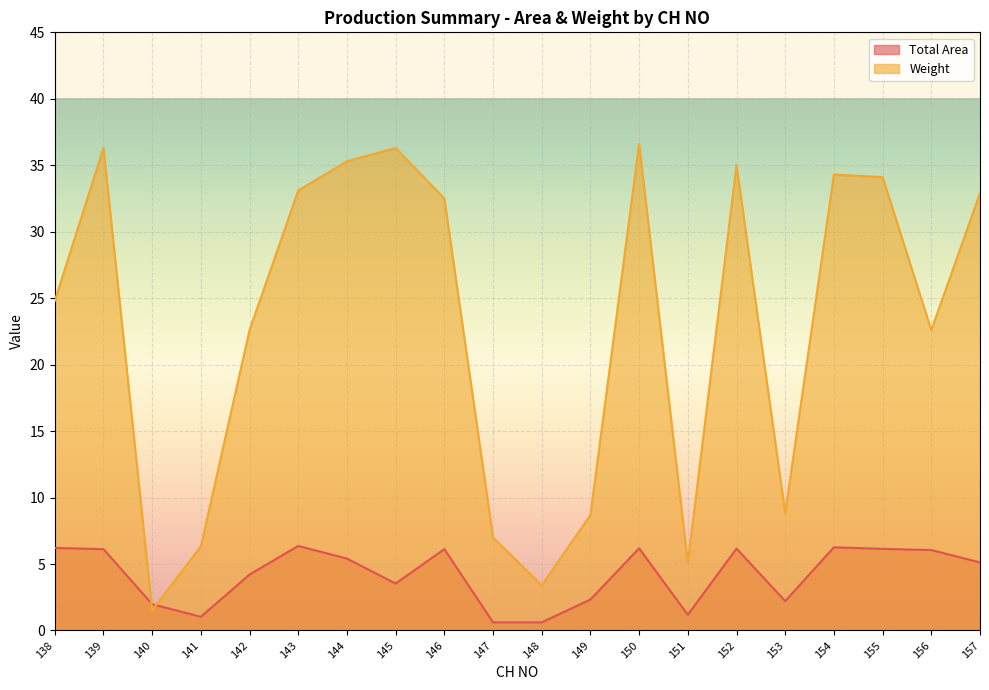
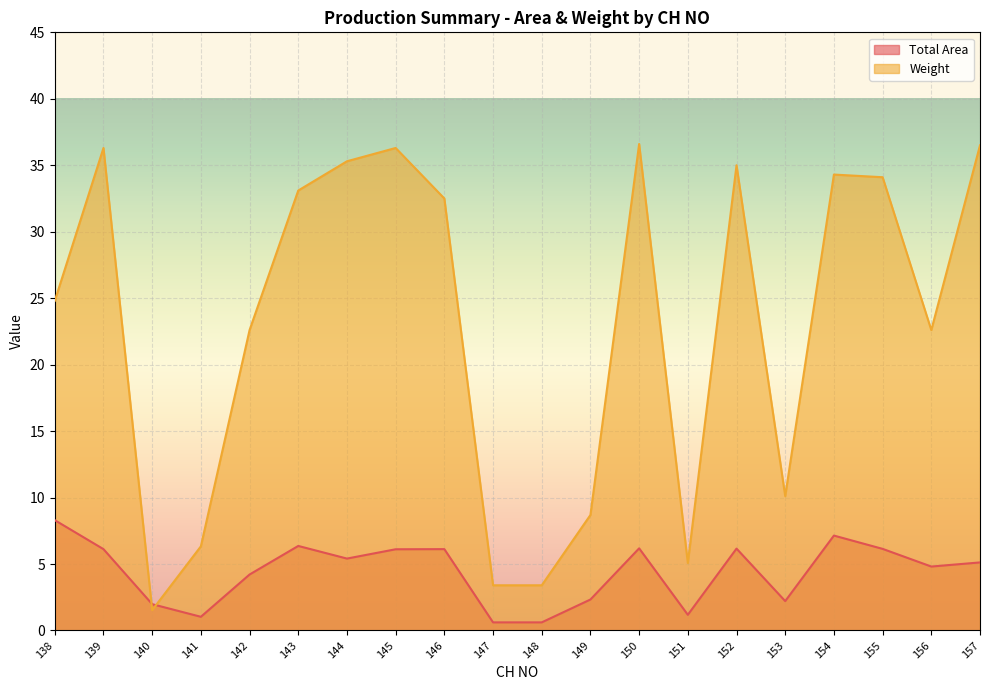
Total Area, 138: 6.2 -> 8.3
Total Area, 145: 3.5 -> 6.1
Weight, 147: 7.0 -> 3.4
Weight, 153: 8.8 -> 10.1
Total Area, 154: 6.3 -> 7.1
Total Area, 156: 6.1 -> 4.8
Weight, 157: 32.9 -> 36.5
